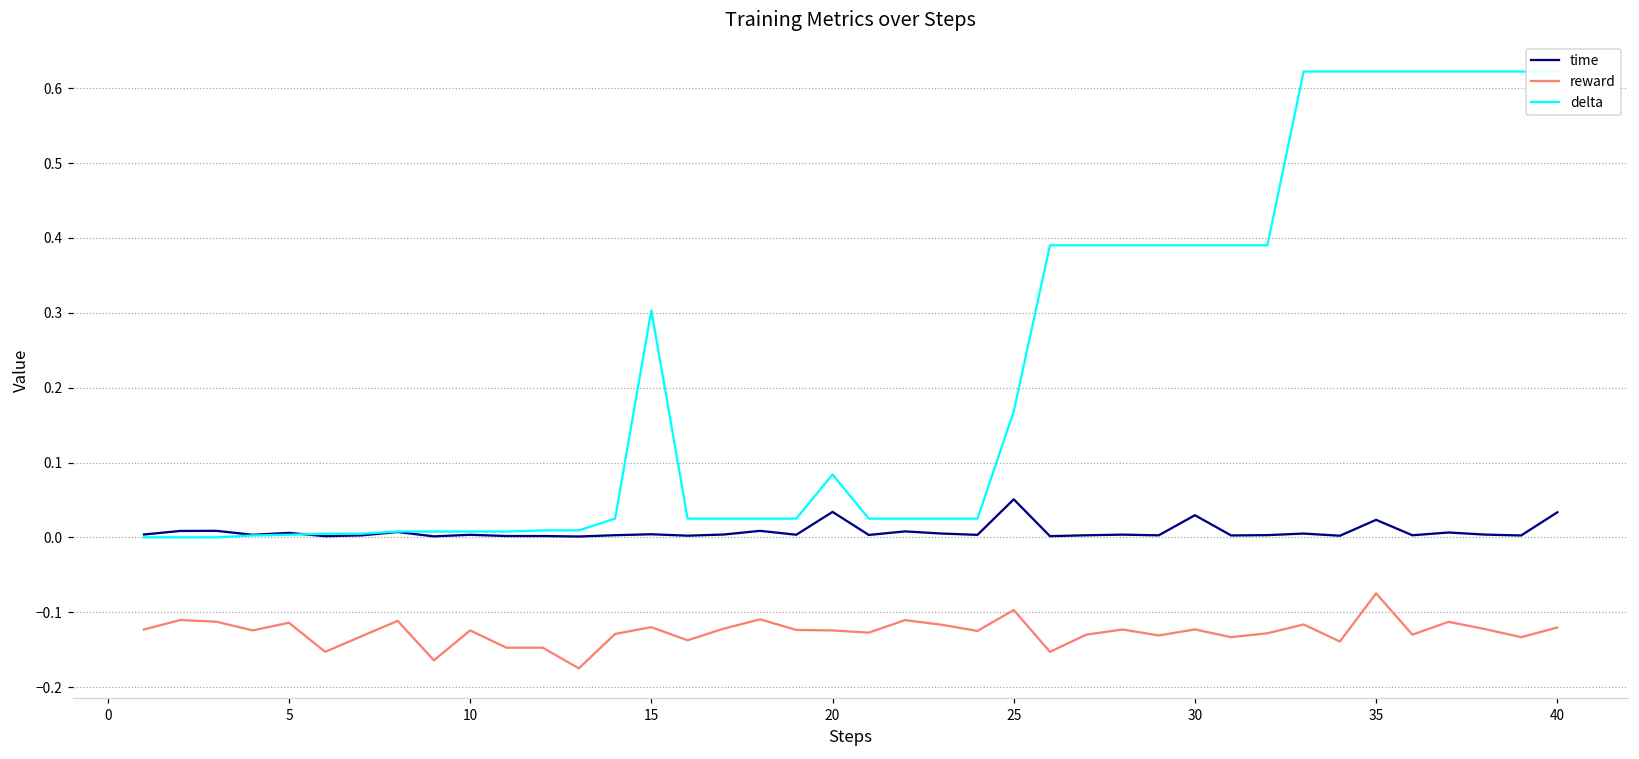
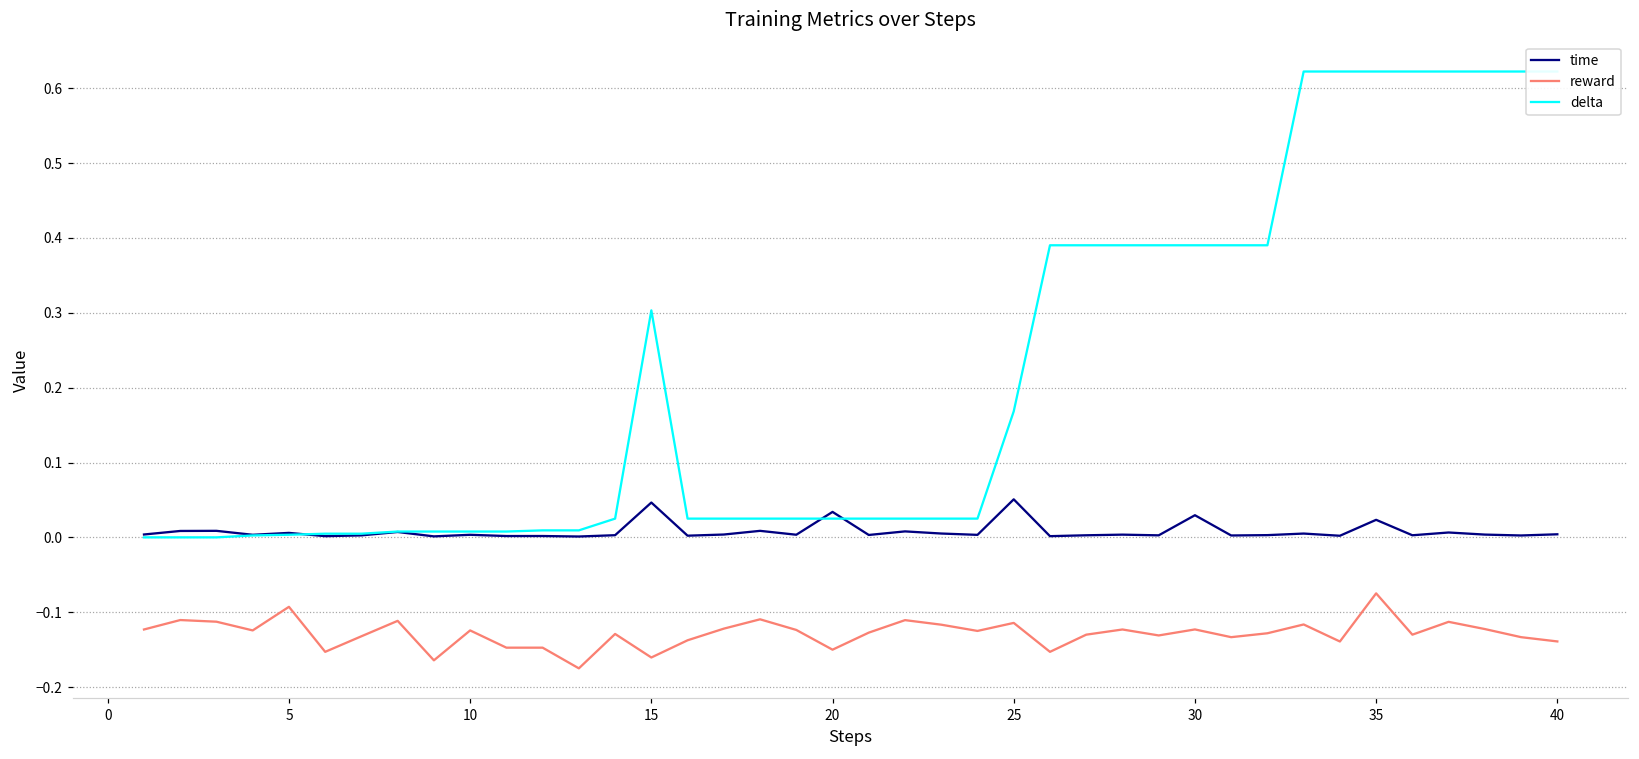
reward, 5: -0.11 -> -0.09
time, 15: 0.00 -> 0.05
reward, 15: -0.12 -> -0.16
reward, 20: -0.12 -> -0.15
delta, 20: 0.08 -> 0.03
reward, 25: -0.10 -> -0.11
time, 40: 0.03 -> 0.00
reward, 40: -0.12 -> -0.14
